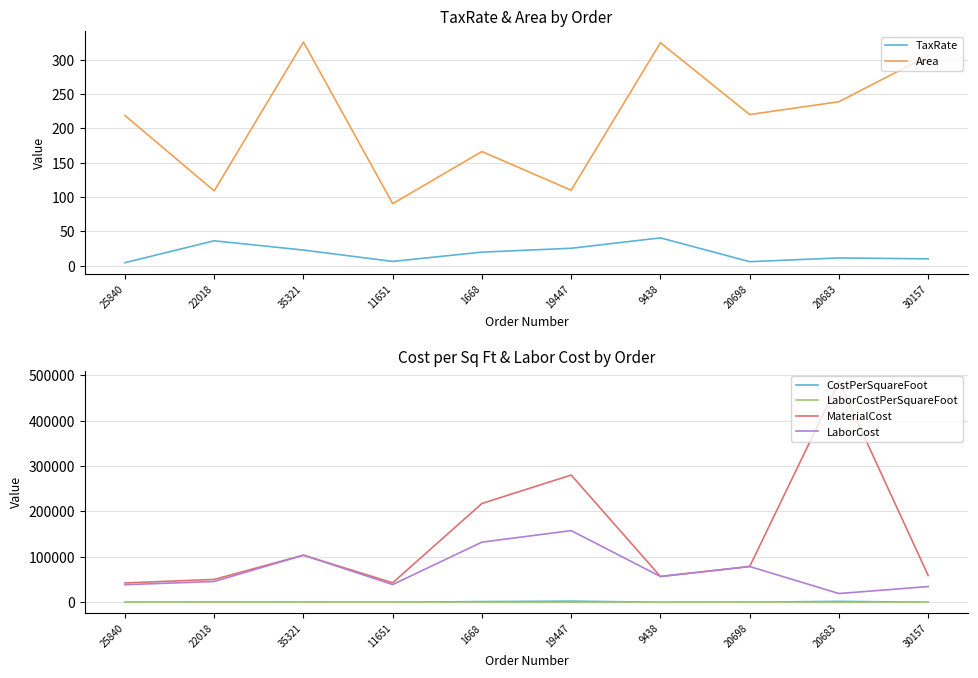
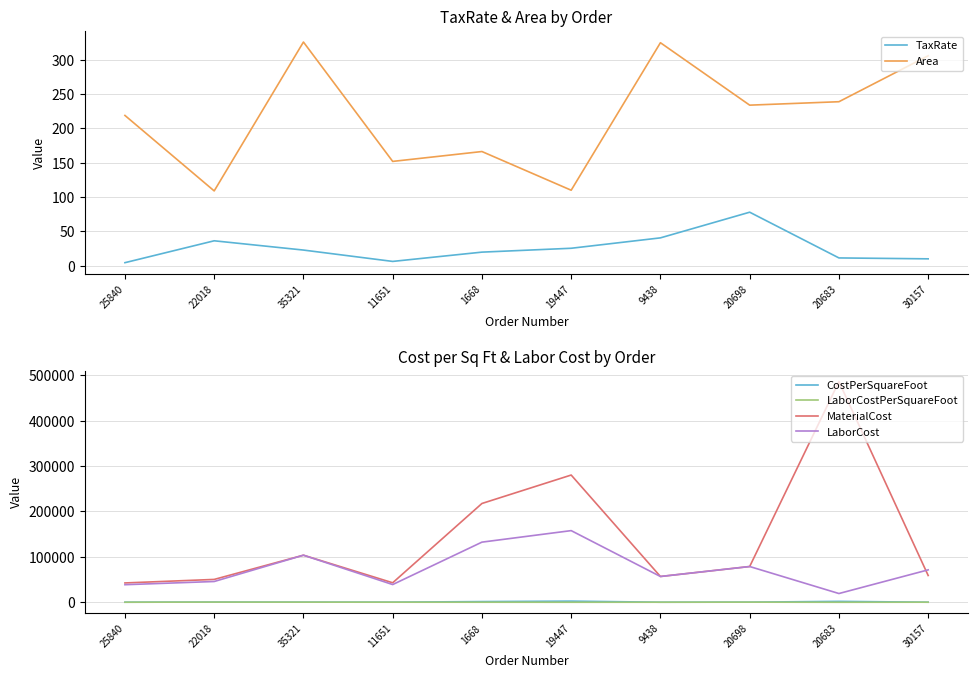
TaxRate & Area by Order, Area, 11651: 90 -> 150
TaxRate & Area by Order, TaxRate, 20698: 10 -> 80
TaxRate & Area by Order, Area, 20698: 220 -> 230
Cost per Sq Ft & Labor Cost by Order, LaborCost, 30157: 30000 -> 70000
